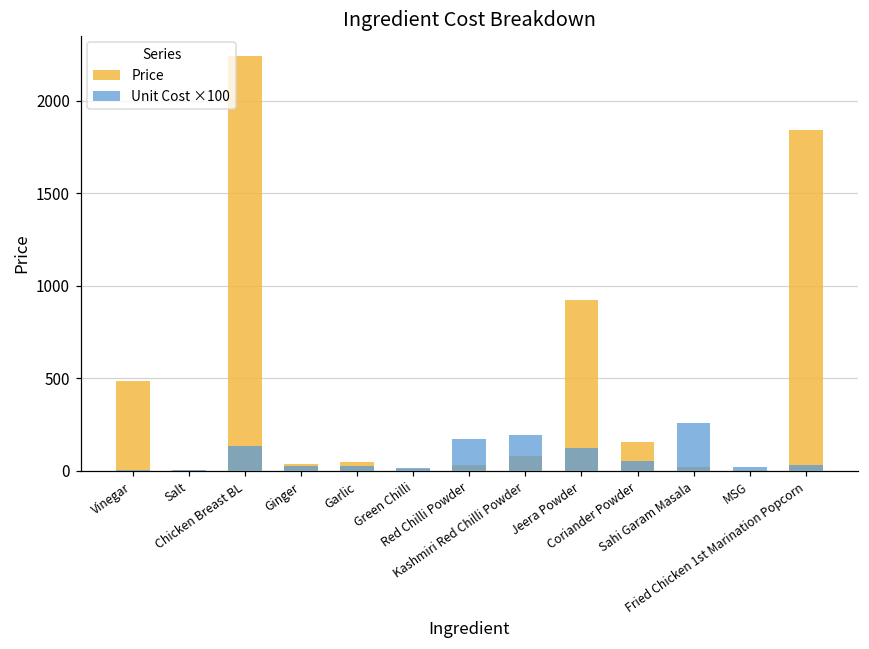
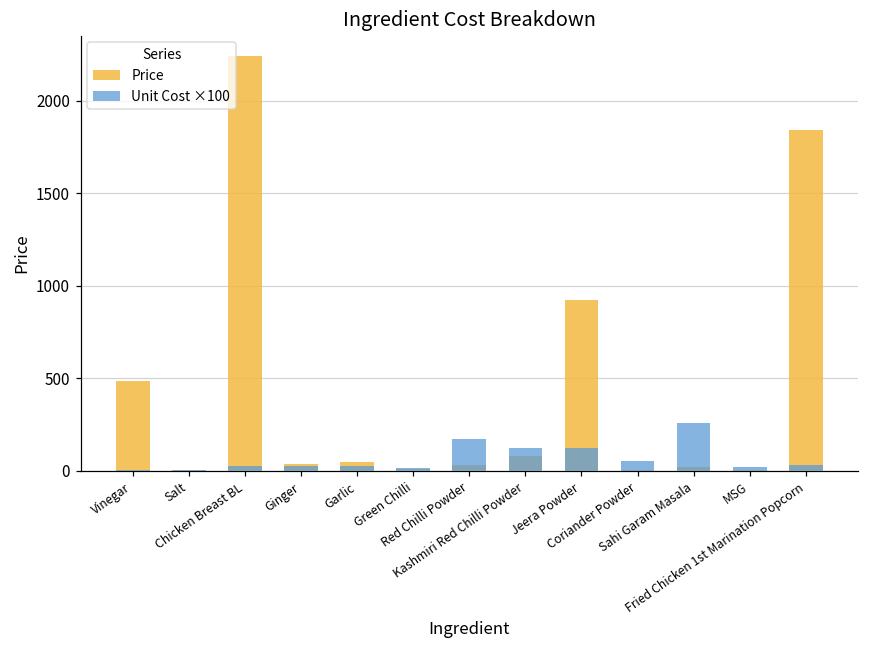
Unit Cost ×100, Chicken Breast BL: 140 -> 30
Unit Cost ×100, Kashmiri Red Chilli Powder: 190 -> 120
Price, Coriander Powder: 160 -> 0
